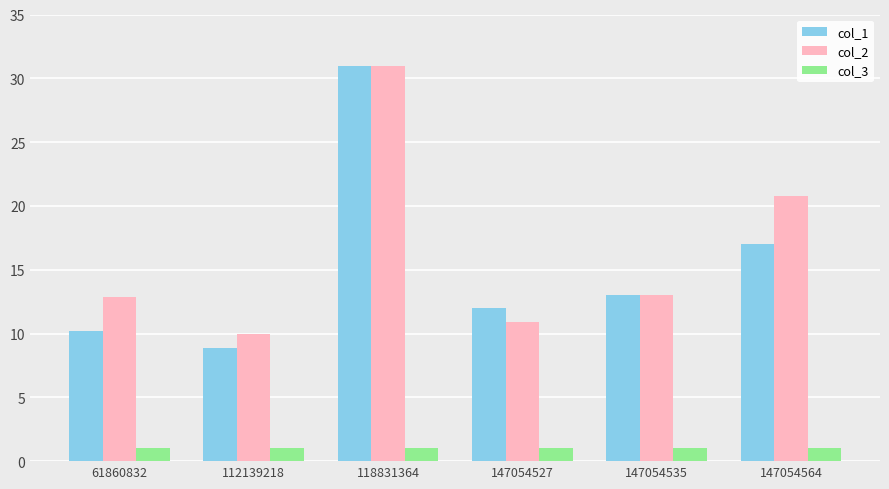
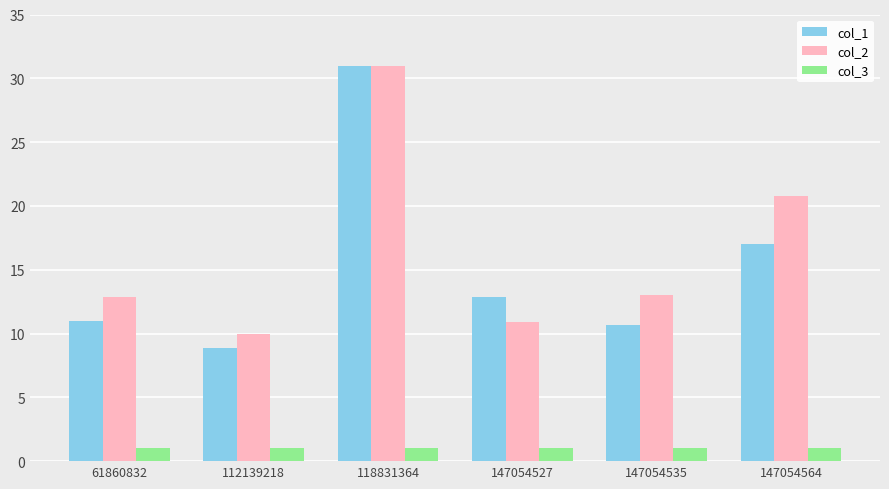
col_1, 61860832: 10.2 -> 11.0
col_1, 147054527: 12.0 -> 12.9
col_1, 147054535: 13.0 -> 10.7
